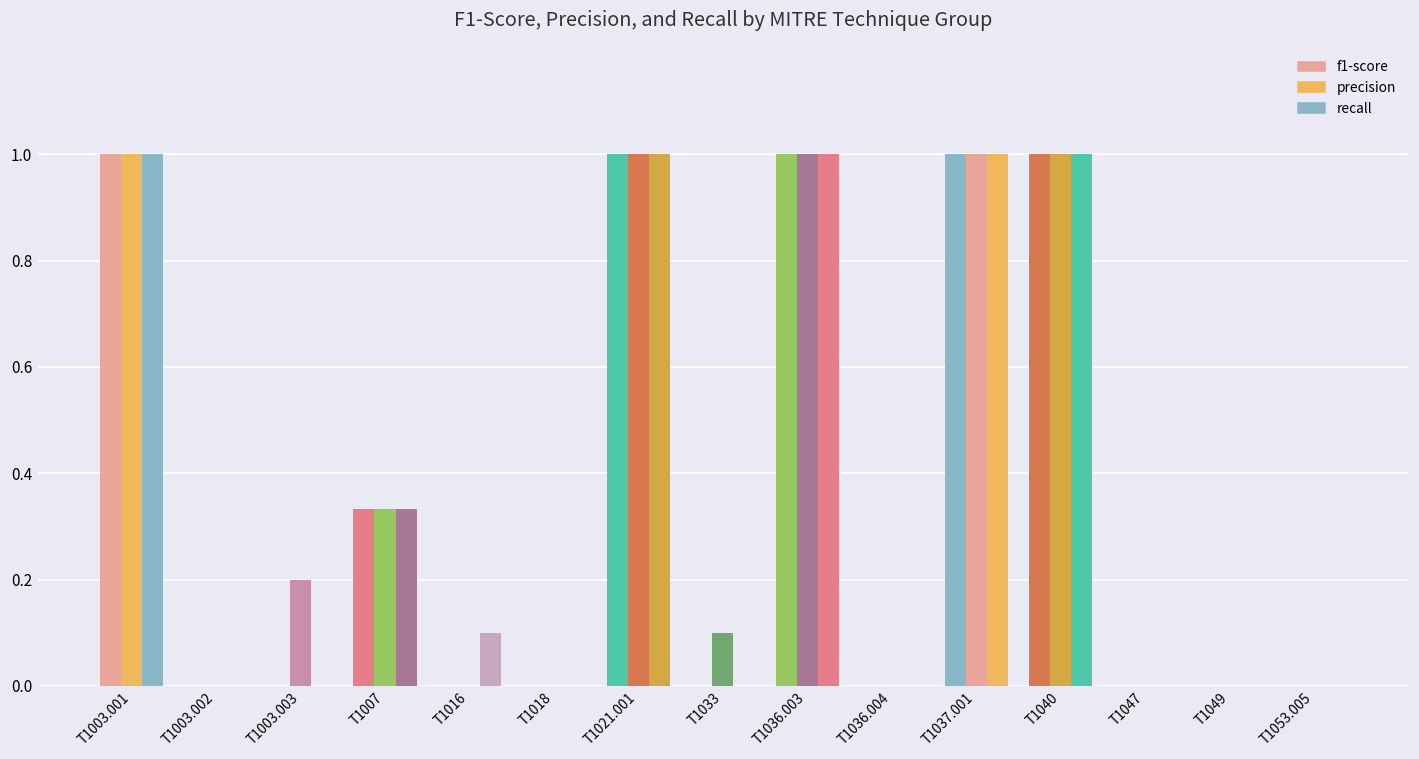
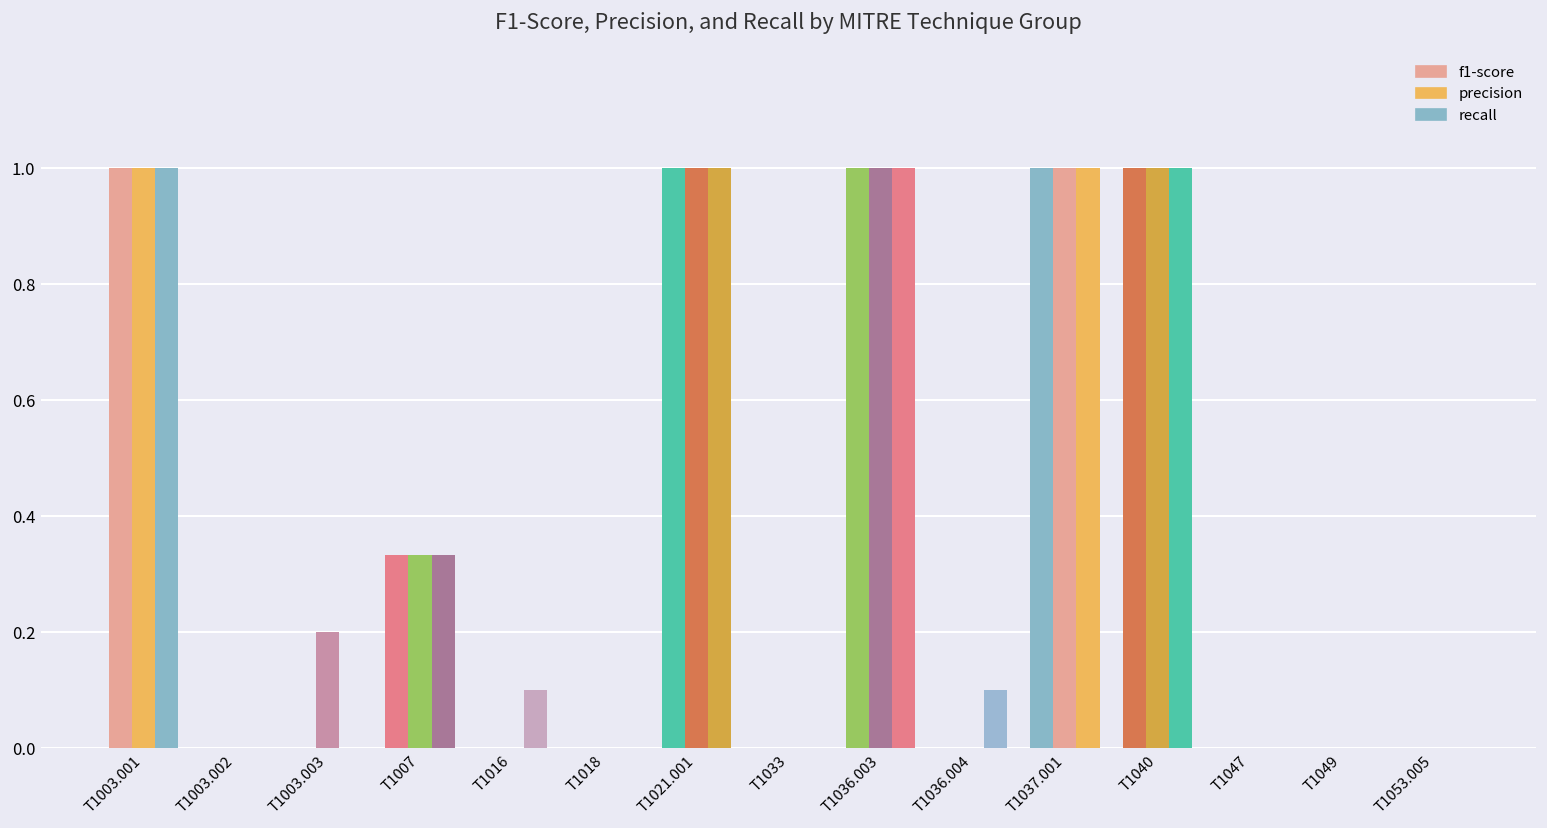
precision, T1033: 0.1 -> 0.0
recall, T1036.004: 0.0 -> 0.1
